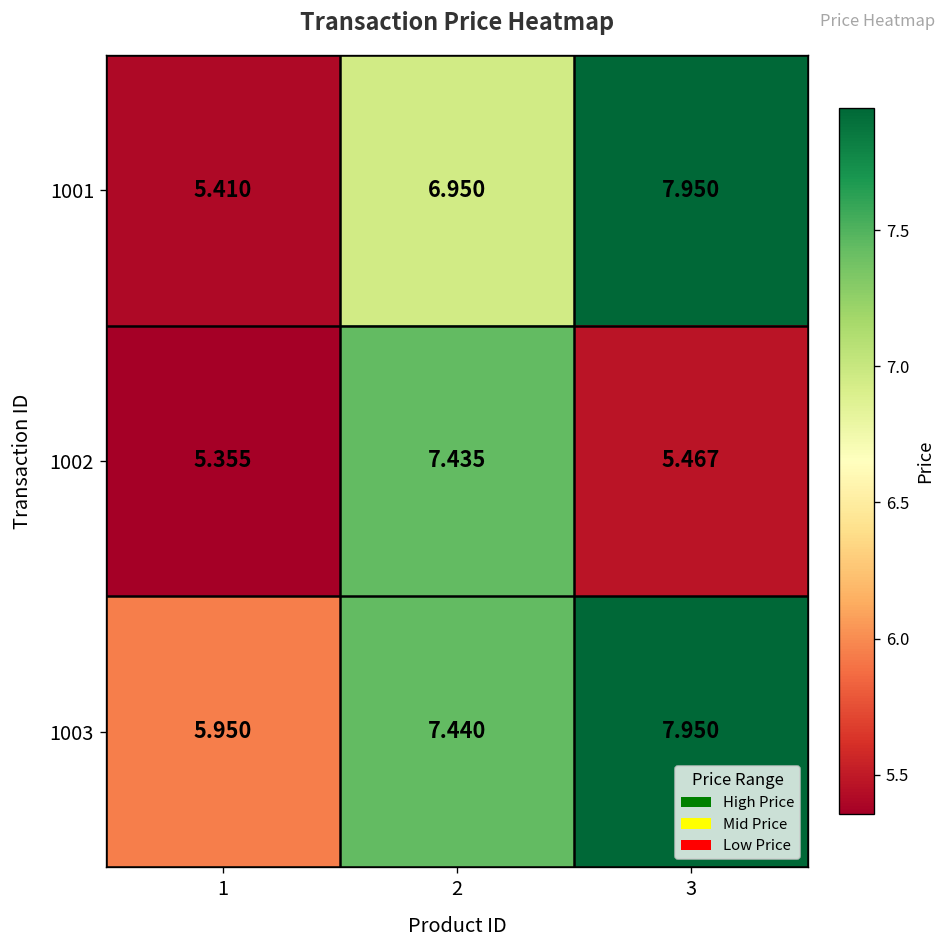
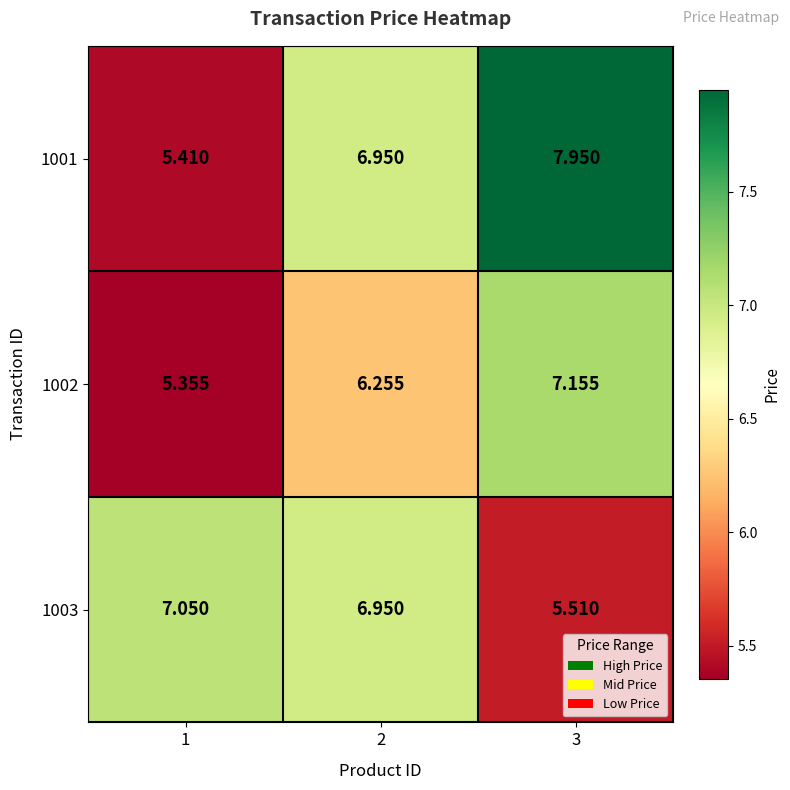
1002, 2: 7.435 -> 6.255
1002, 3: 5.467 -> 7.155
1003, 1: 5.950 -> 7.050
1003, 2: 7.440 -> 6.950
1003, 3: 7.950 -> 5.510
